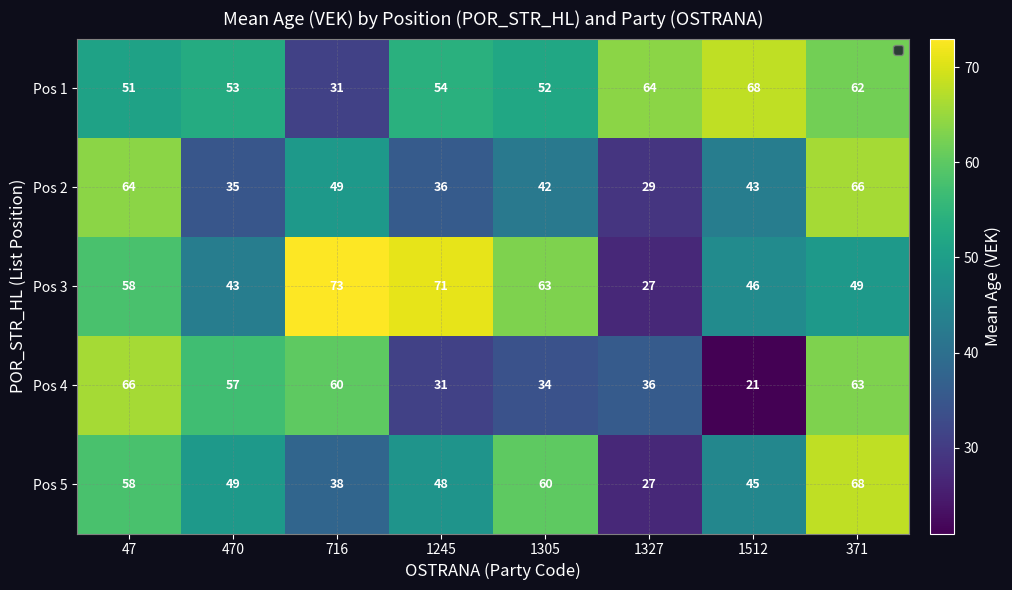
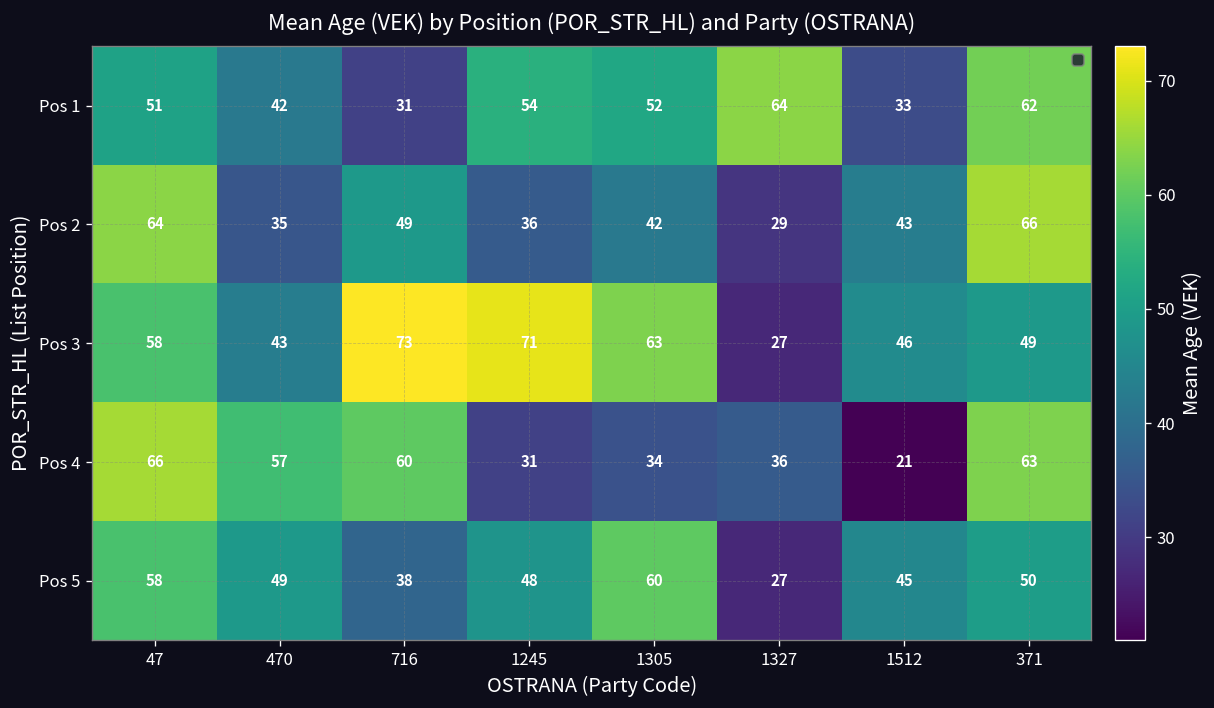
Pos 1, 470: 53 -> 42
Pos 1, 1512: 68 -> 33
Pos 5, 371: 68 -> 50
